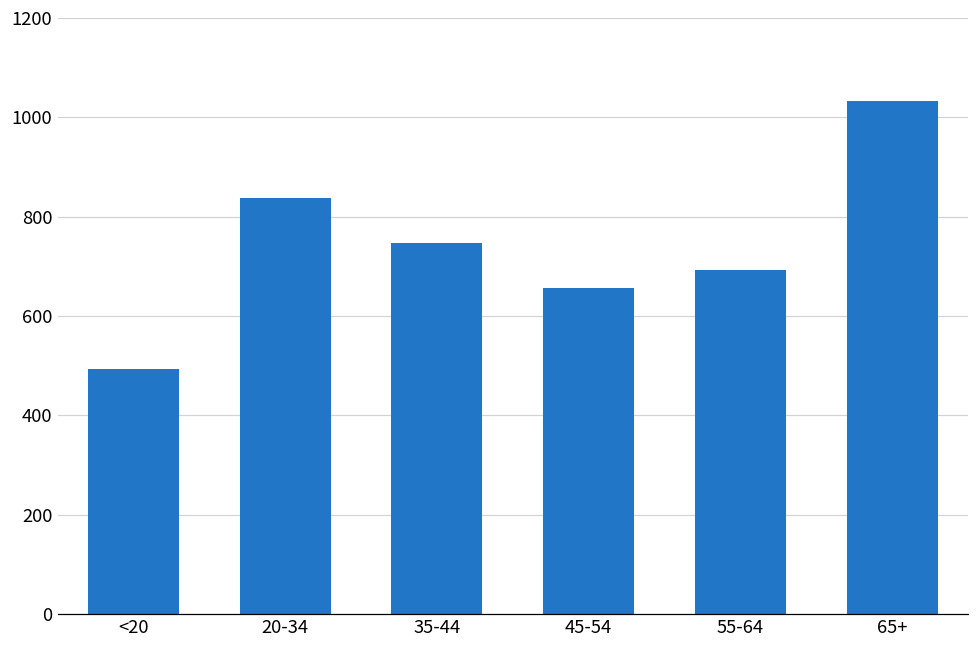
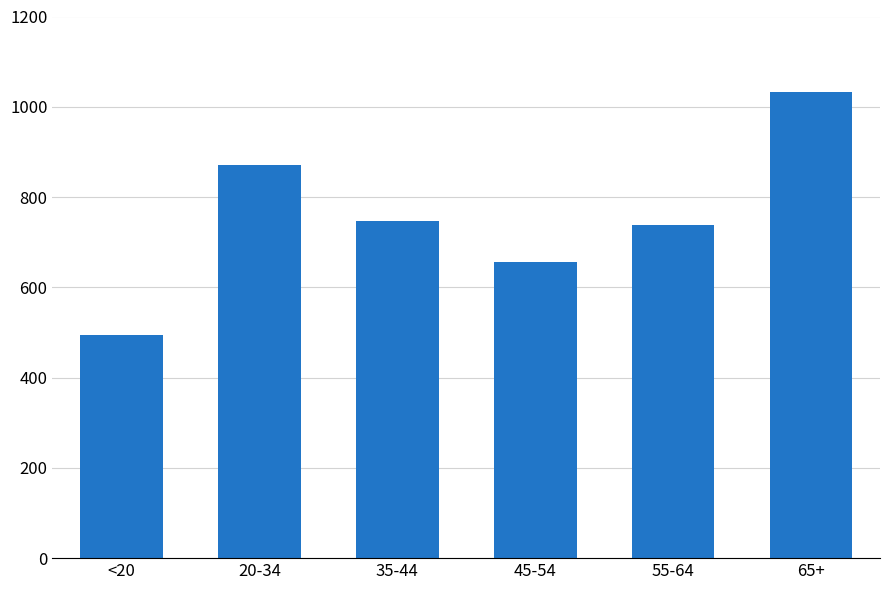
20-34: 840 -> 870
55-64: 690 -> 740
